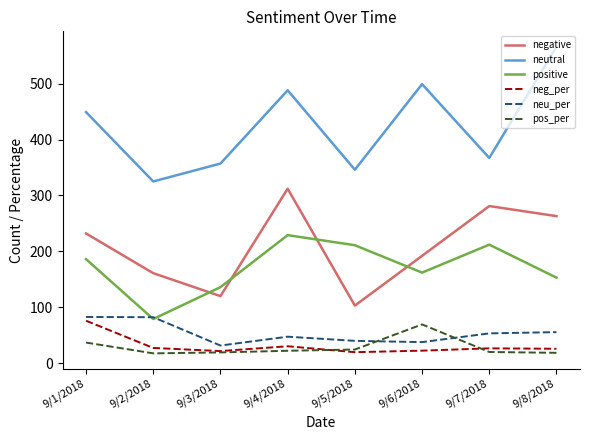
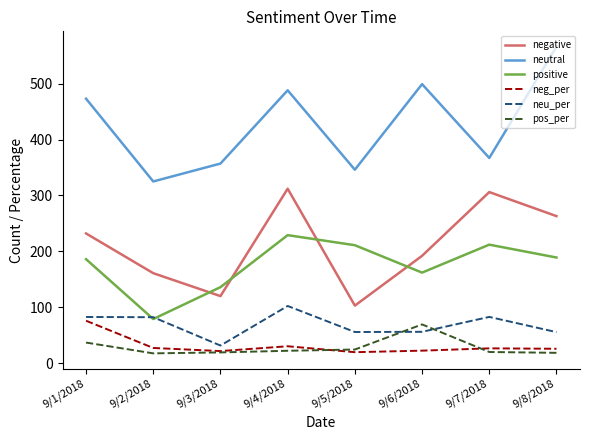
neutral, 9/1/2018: 450 -> 470
neu_per, 9/4/2018: 50 -> 100
neu_per, 9/5/2018: 40 -> 60
neu_per, 9/6/2018: 40 -> 60
negative, 9/7/2018: 280 -> 310
neu_per, 9/7/2018: 50 -> 80
positive, 9/8/2018: 150 -> 190
